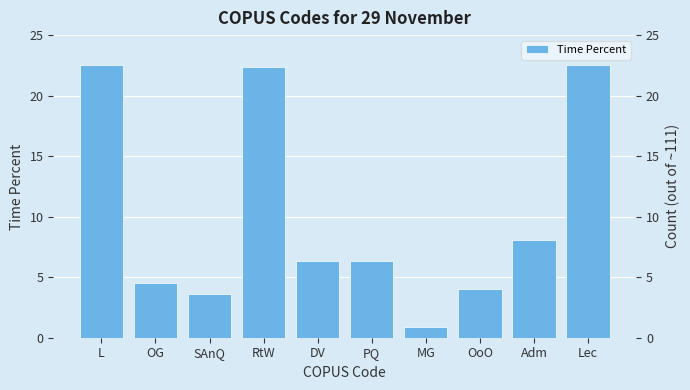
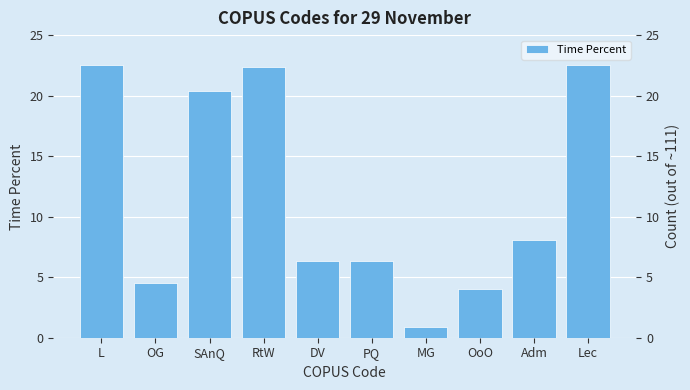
SAnQ: 3.6 -> 20.4
